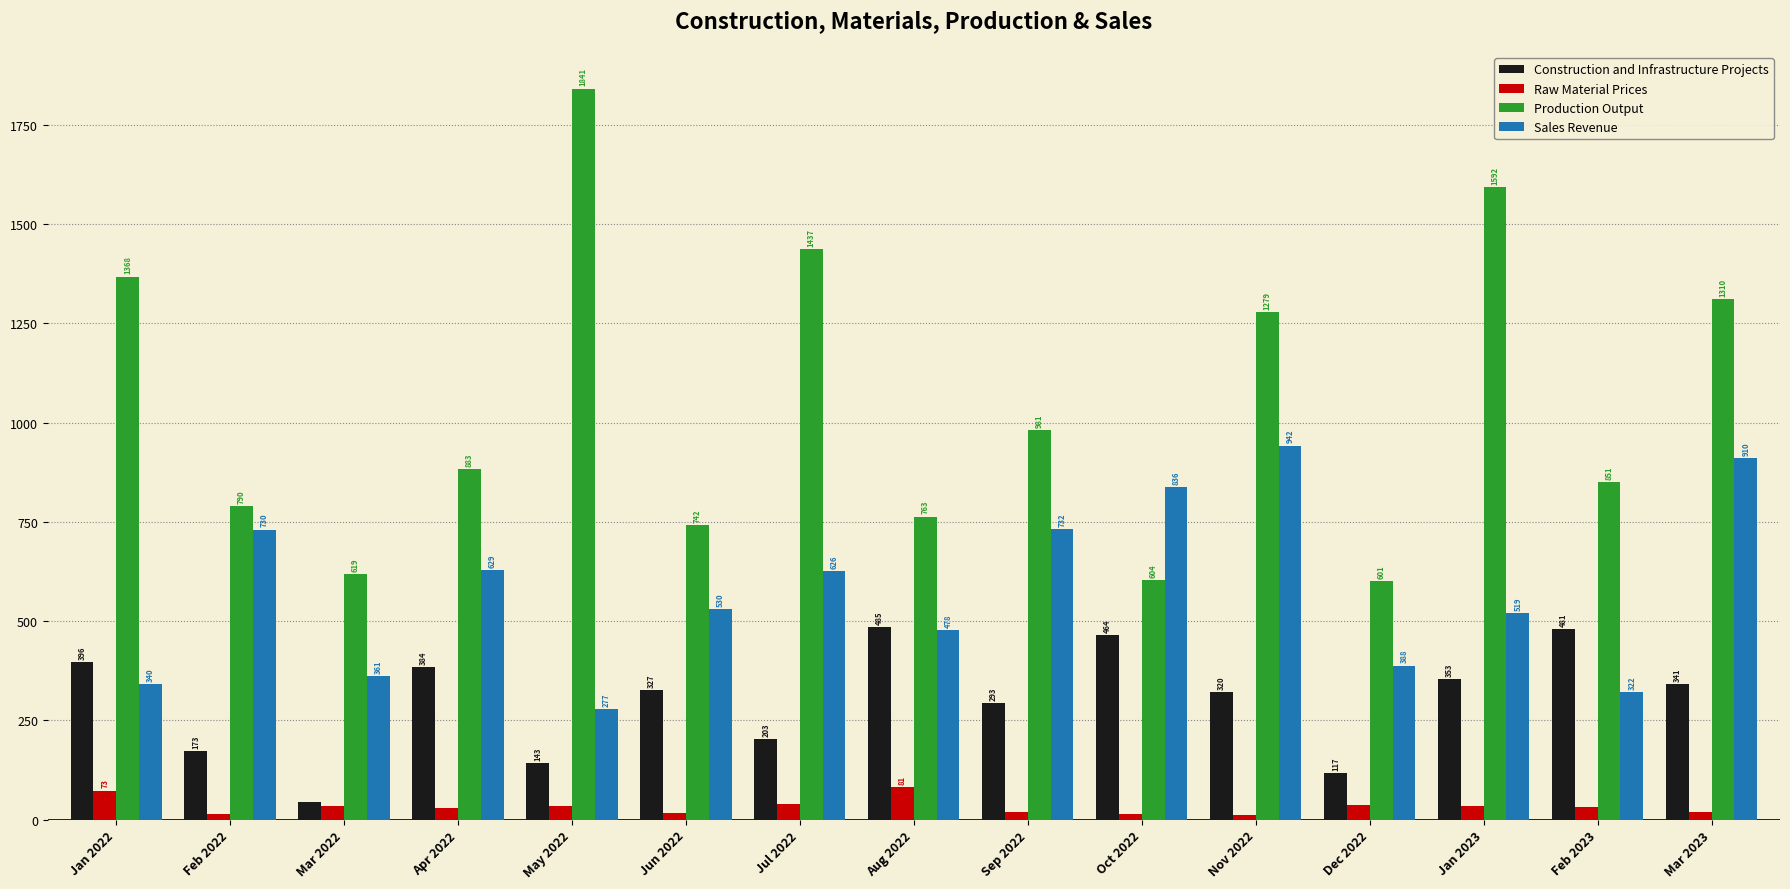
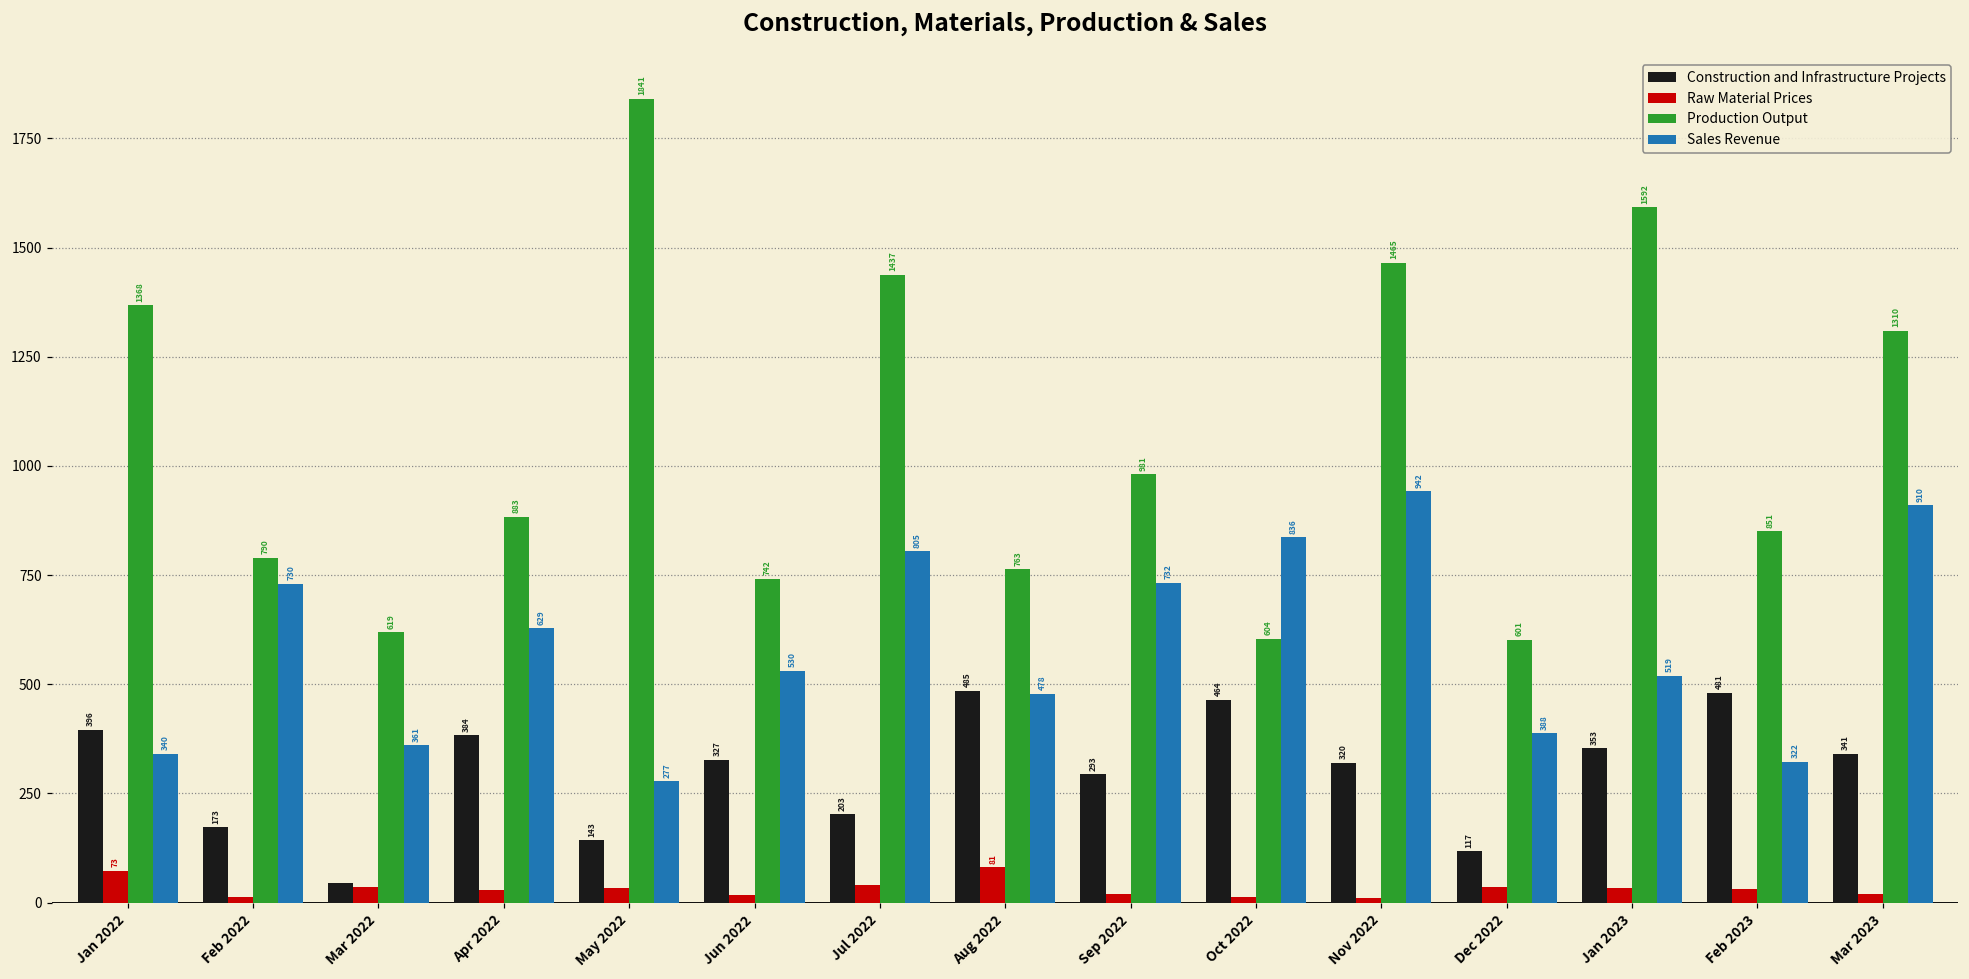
Sales Revenue, Jul 2022: 626 -> 805
Production Output, Nov 2022: 1279 -> 1465
